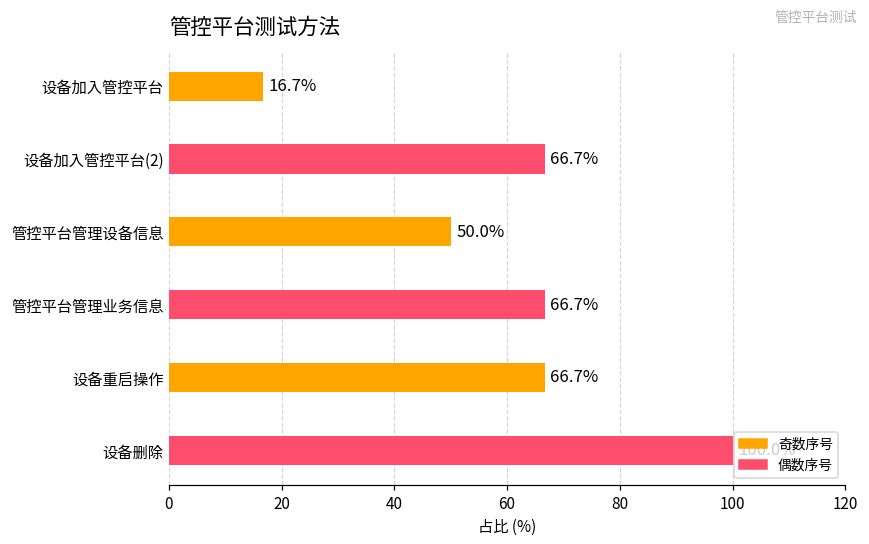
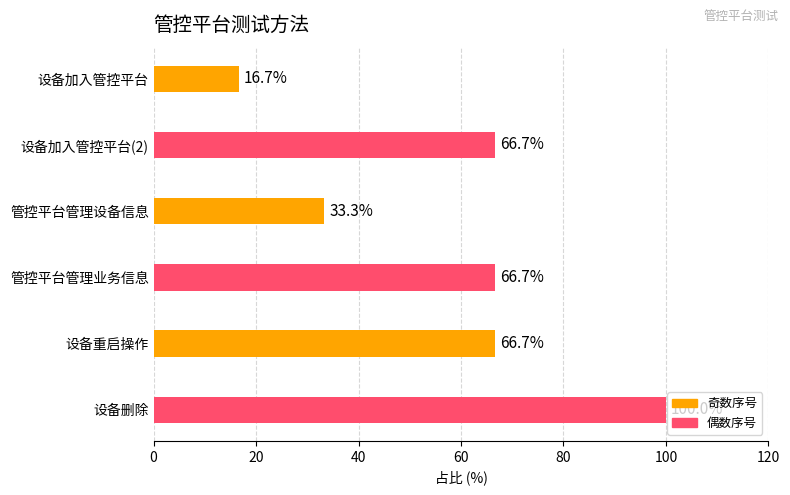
管控平台管理设备信息: 50.0% -> 33.3%
